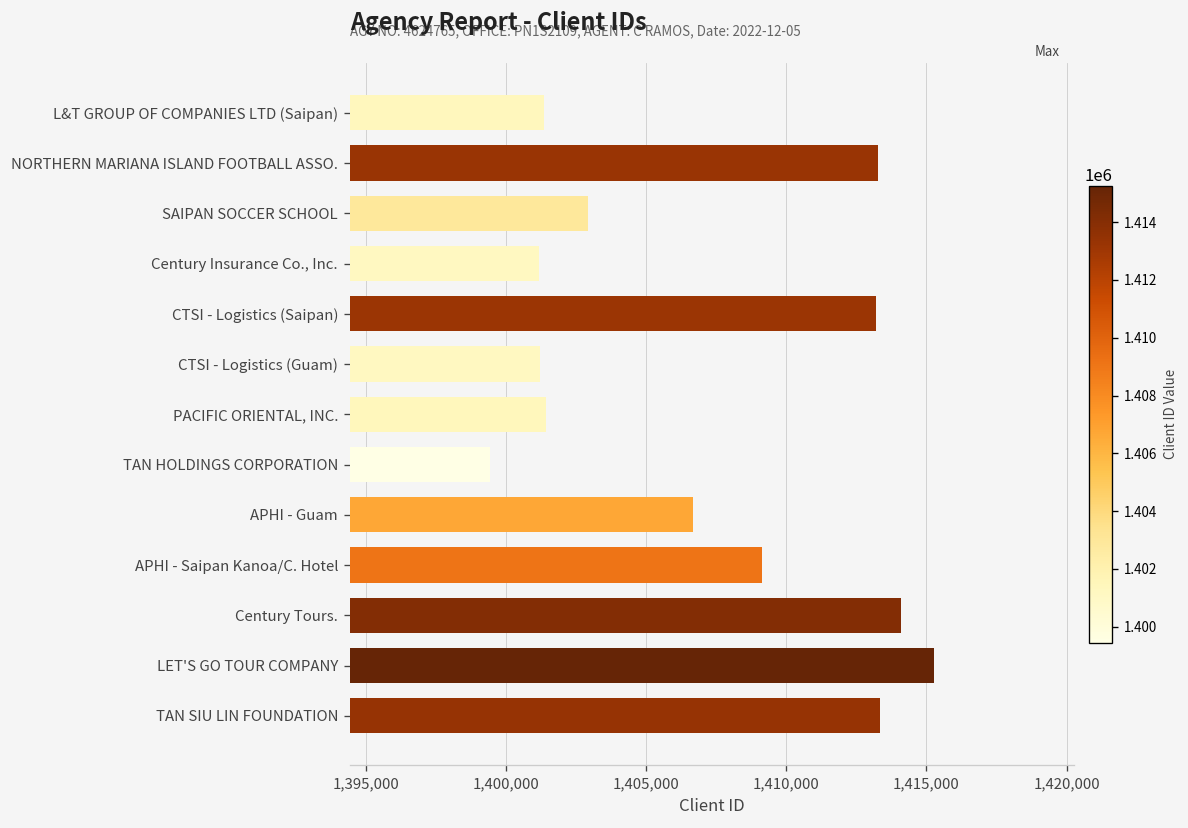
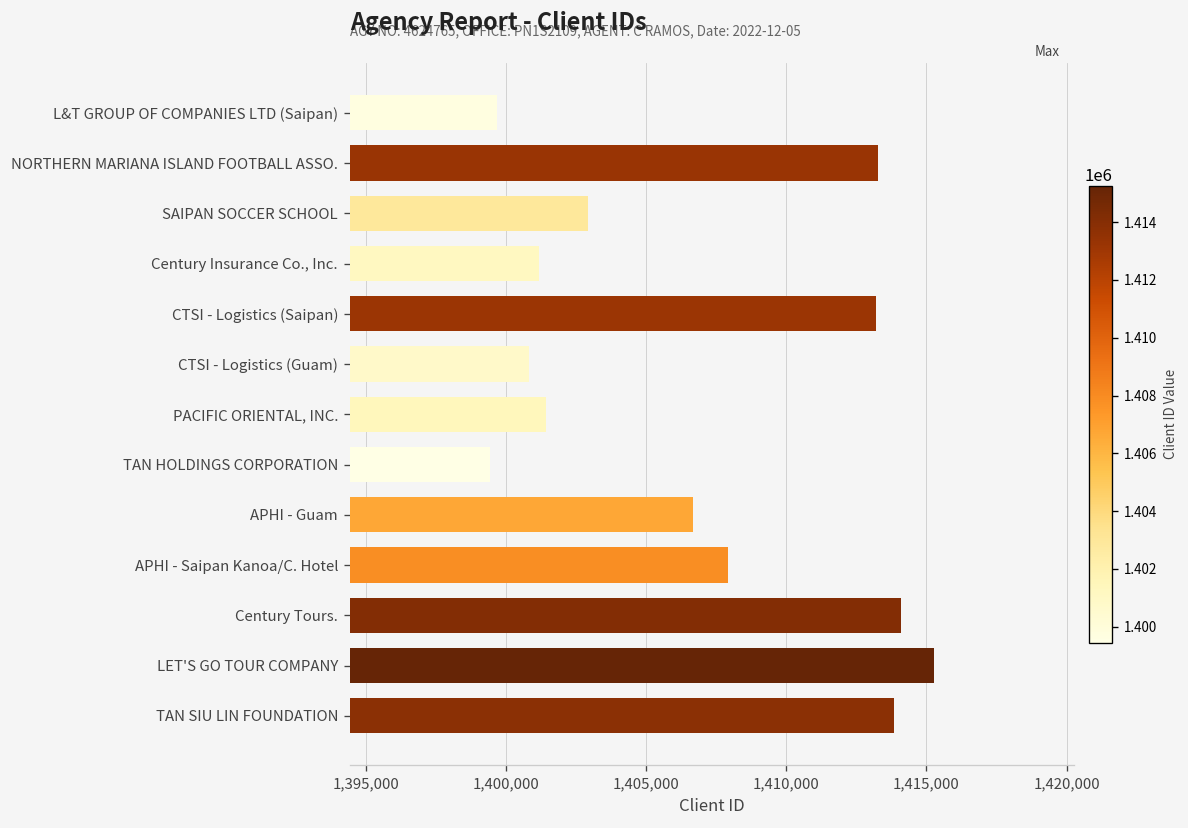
L&T GROUP OF COMPANIES LTD (Saipan): 1,401,400 -> 1,399,700
CTSI - Logistics (Guam): 1,401,200 -> 1,400,800
APHI - Saipan Kanoa/C. Hotel: 1,409,100 -> 1,407,900
TAN SIU LIN FOUNDATION: 1,413,400 -> 1,413,800
